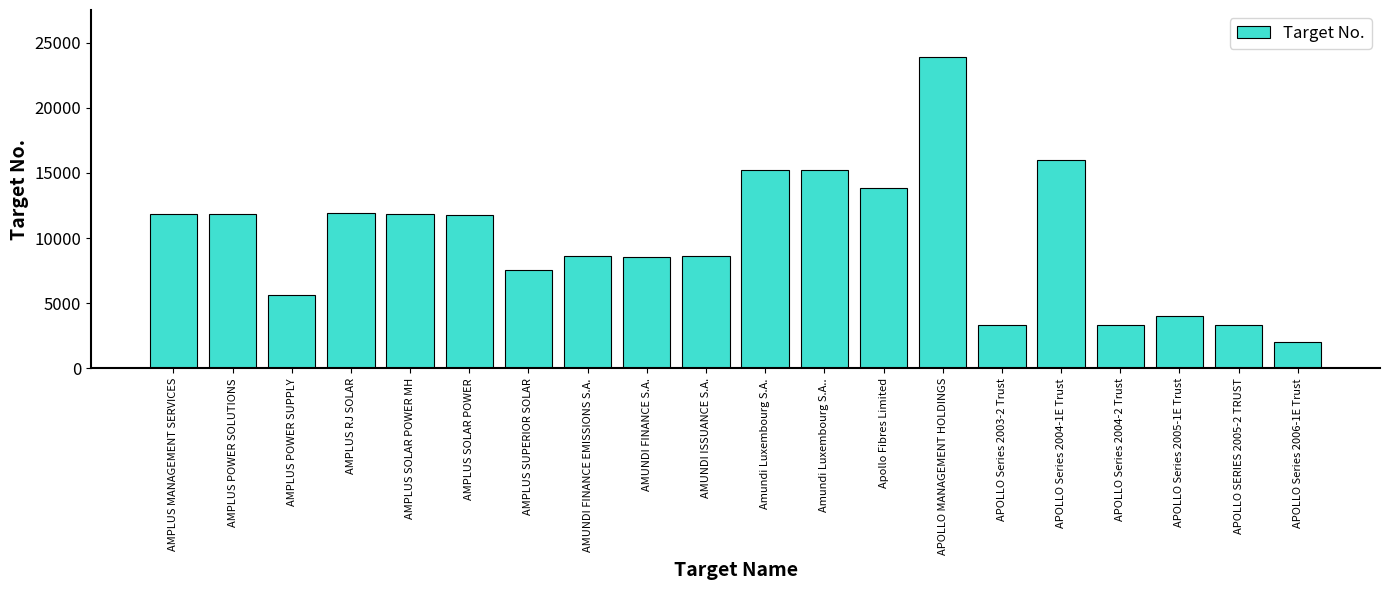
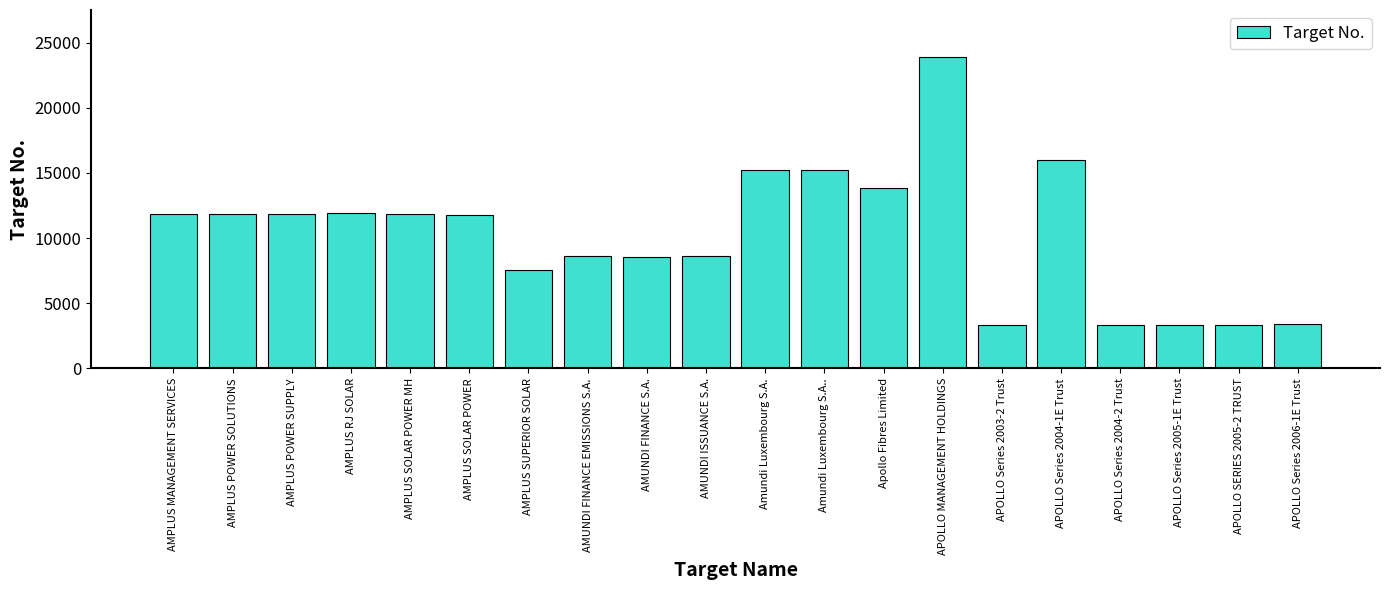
AMPLUS POWER SUPPLY: 5600 -> 11900
APOLLO Series 2005-1E Trust: 4000 -> 3300
APOLLO Series 2006-1E Trust: 2100 -> 3400
